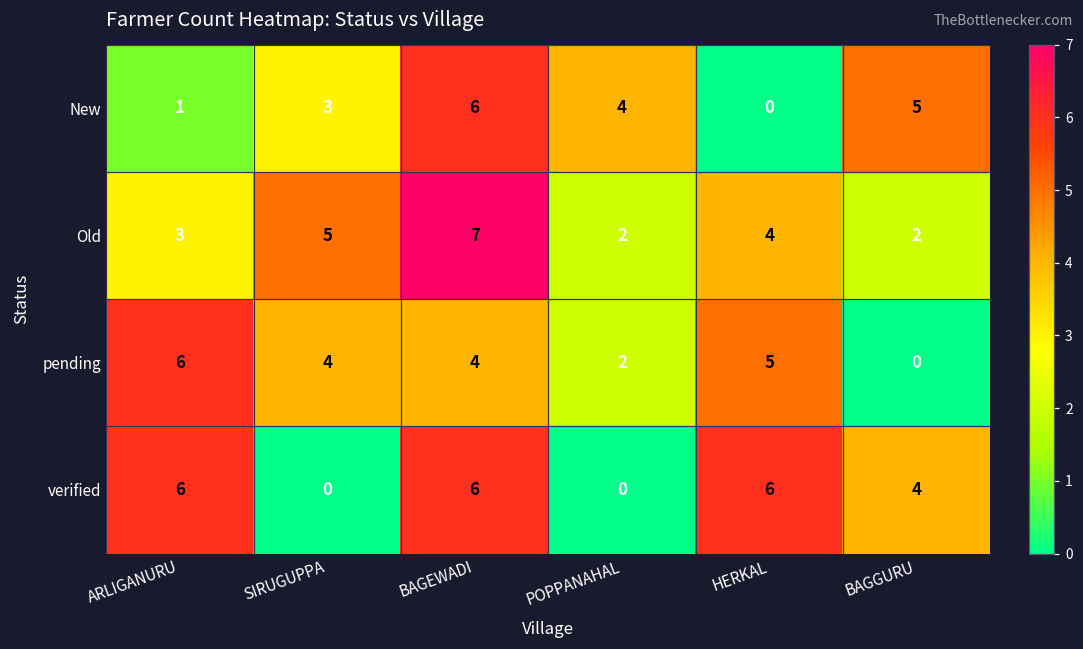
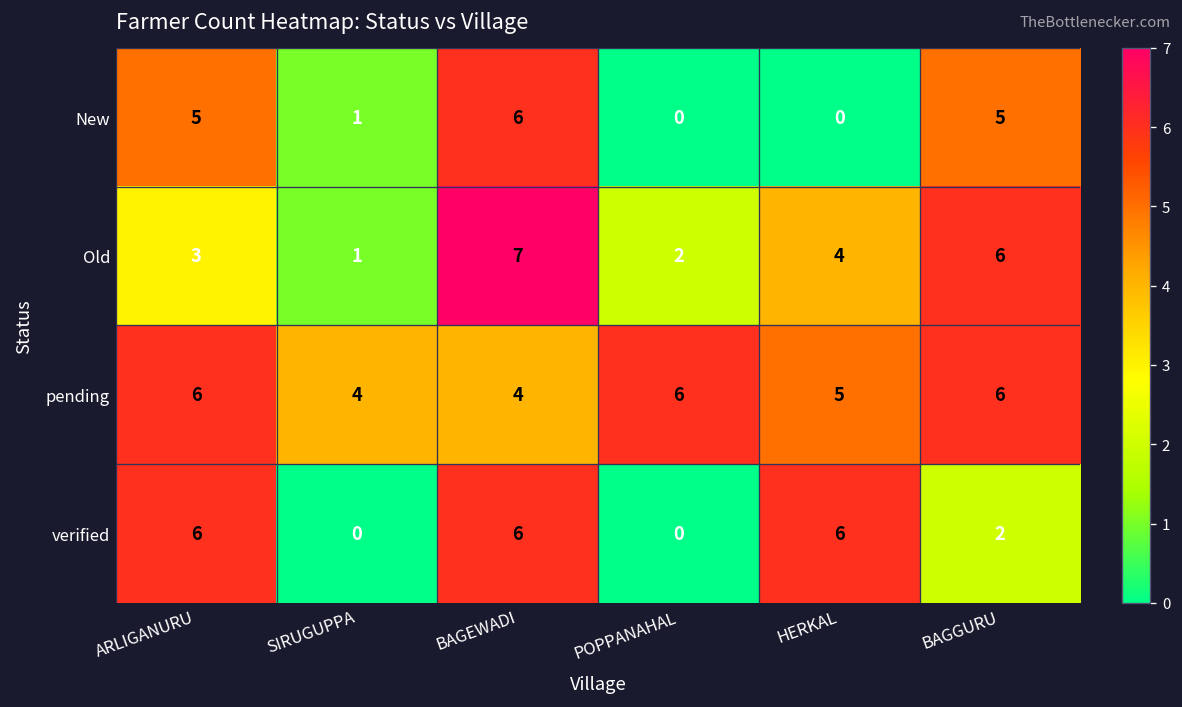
New, ARLIGANURU: 1 -> 5
New, SIRUGUPPA: 3 -> 1
New, POPPANAHAL: 4 -> 0
Old, SIRUGUPPA: 5 -> 1
Old, BAGGURU: 2 -> 6
pending, POPPANAHAL: 2 -> 6
pending, BAGGURU: 0 -> 6
verified, BAGGURU: 4 -> 2
